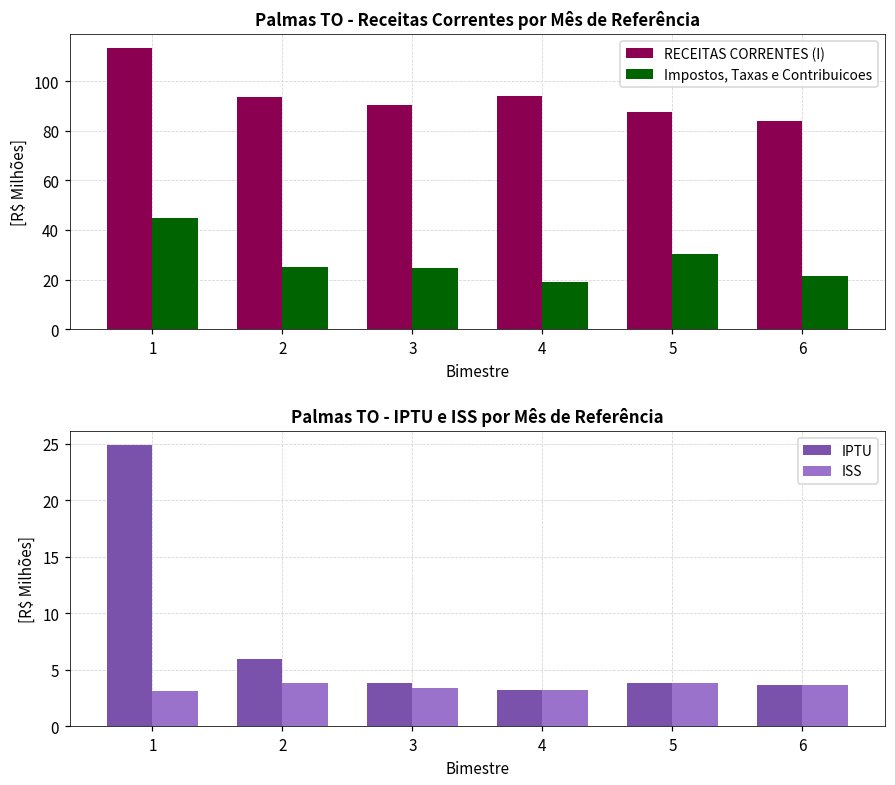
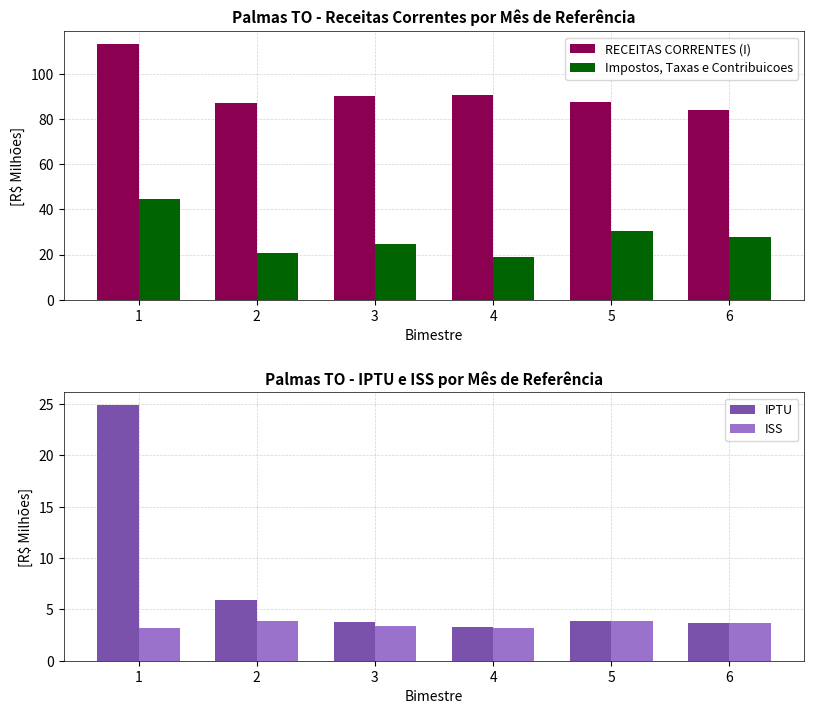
Palmas TO - Receitas Correntes por Mês de Referência, RECEITAS CORRENTES (I), 2: 94 -> 87
Palmas TO - Receitas Correntes por Mês de Referência, Impostos, Taxas e Contribuicoes, 2: 25 -> 21
Palmas TO - Receitas Correntes por Mês de Referência, RECEITAS CORRENTES (I), 4: 94 -> 91
Palmas TO - Receitas Correntes por Mês de Referência, Impostos, Taxas e Contribuicoes, 6: 21 -> 28
